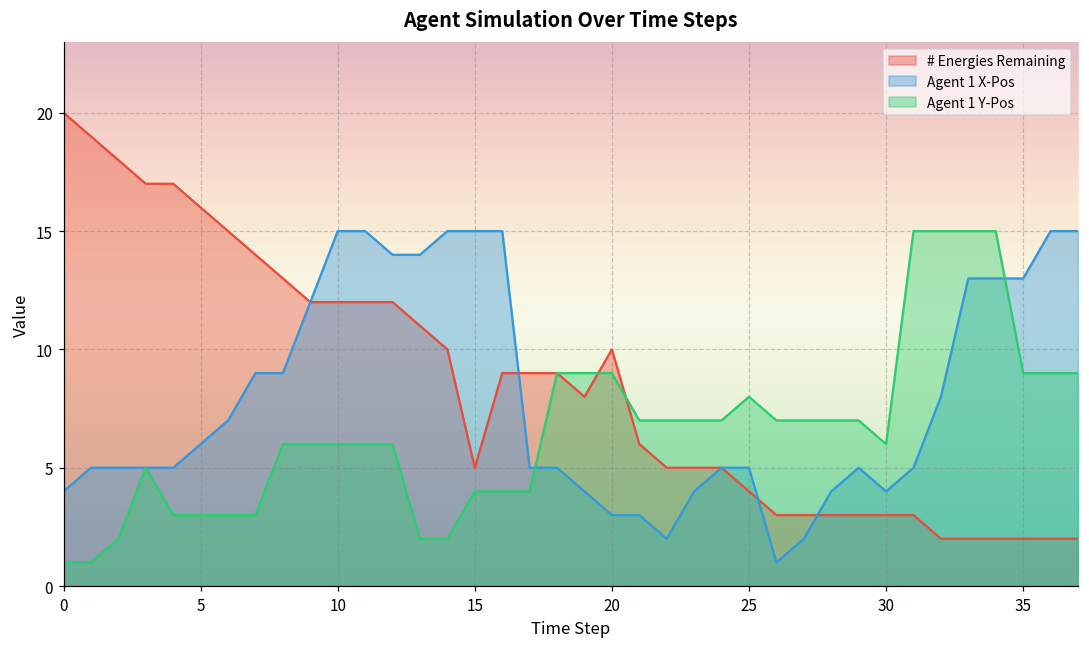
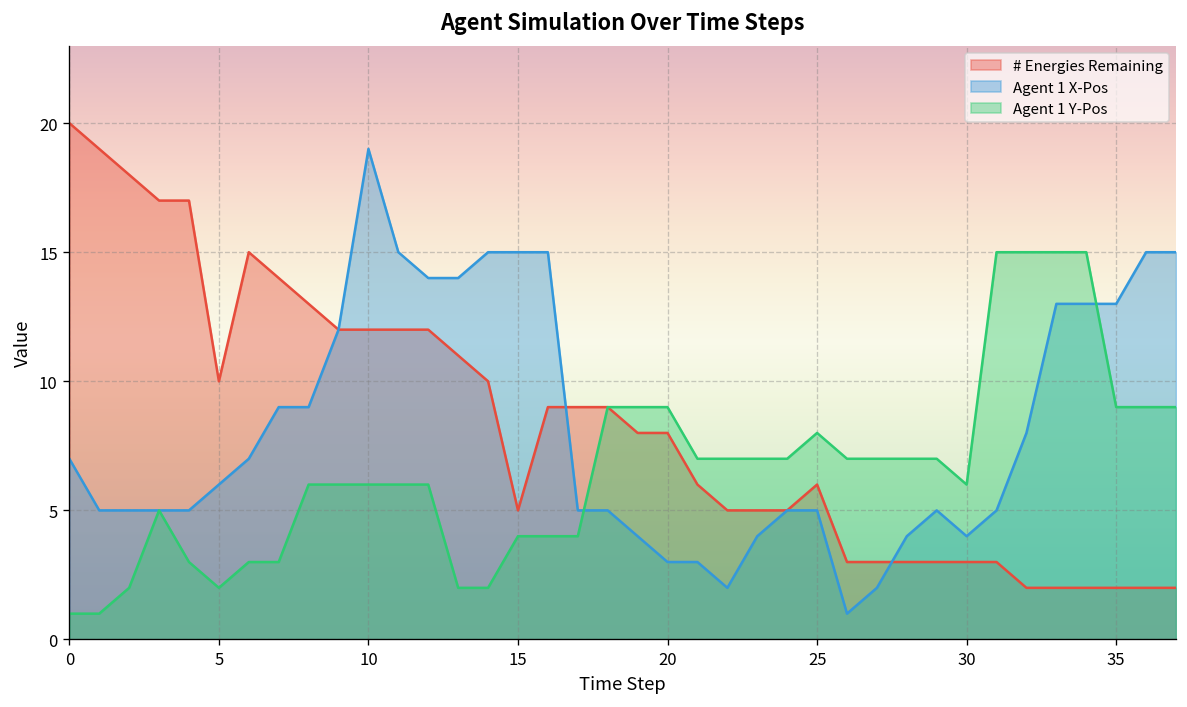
Agent 1 X-Pos, 0: 4 -> 7
# Energies Remaining, 5: 16 -> 10
Agent 1 Y-Pos, 5: 3 -> 2
Agent 1 X-Pos, 10: 15 -> 19
# Energies Remaining, 20: 10 -> 8
# Energies Remaining, 25: 4 -> 6
